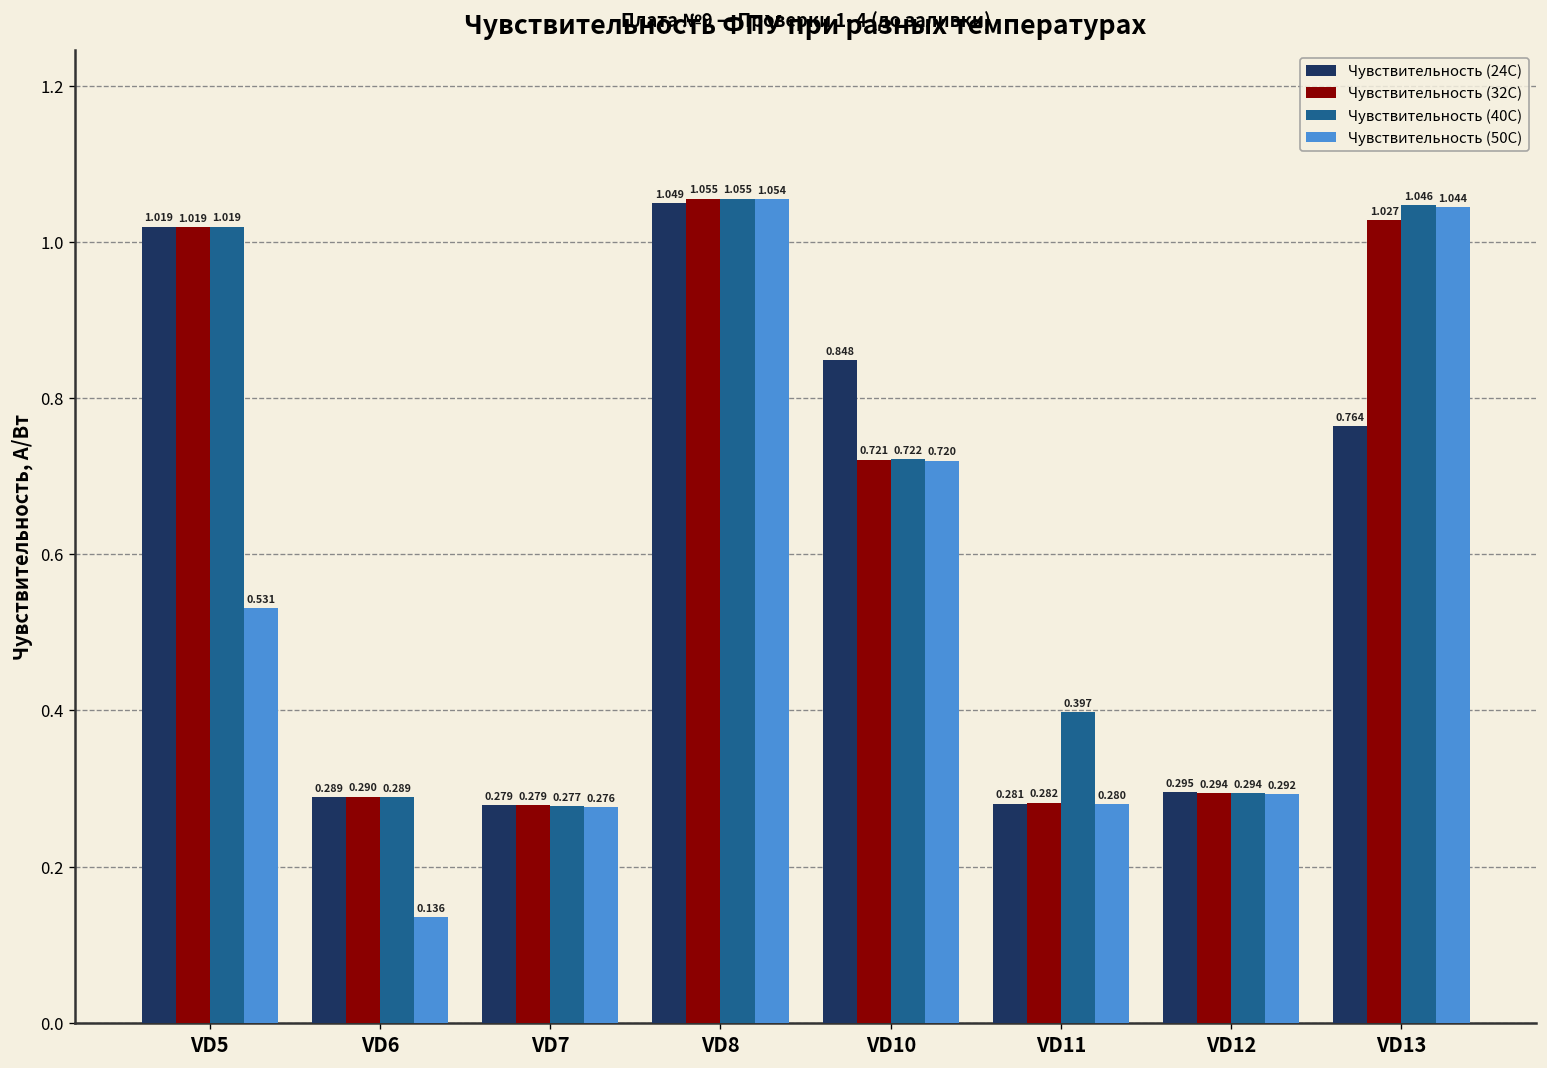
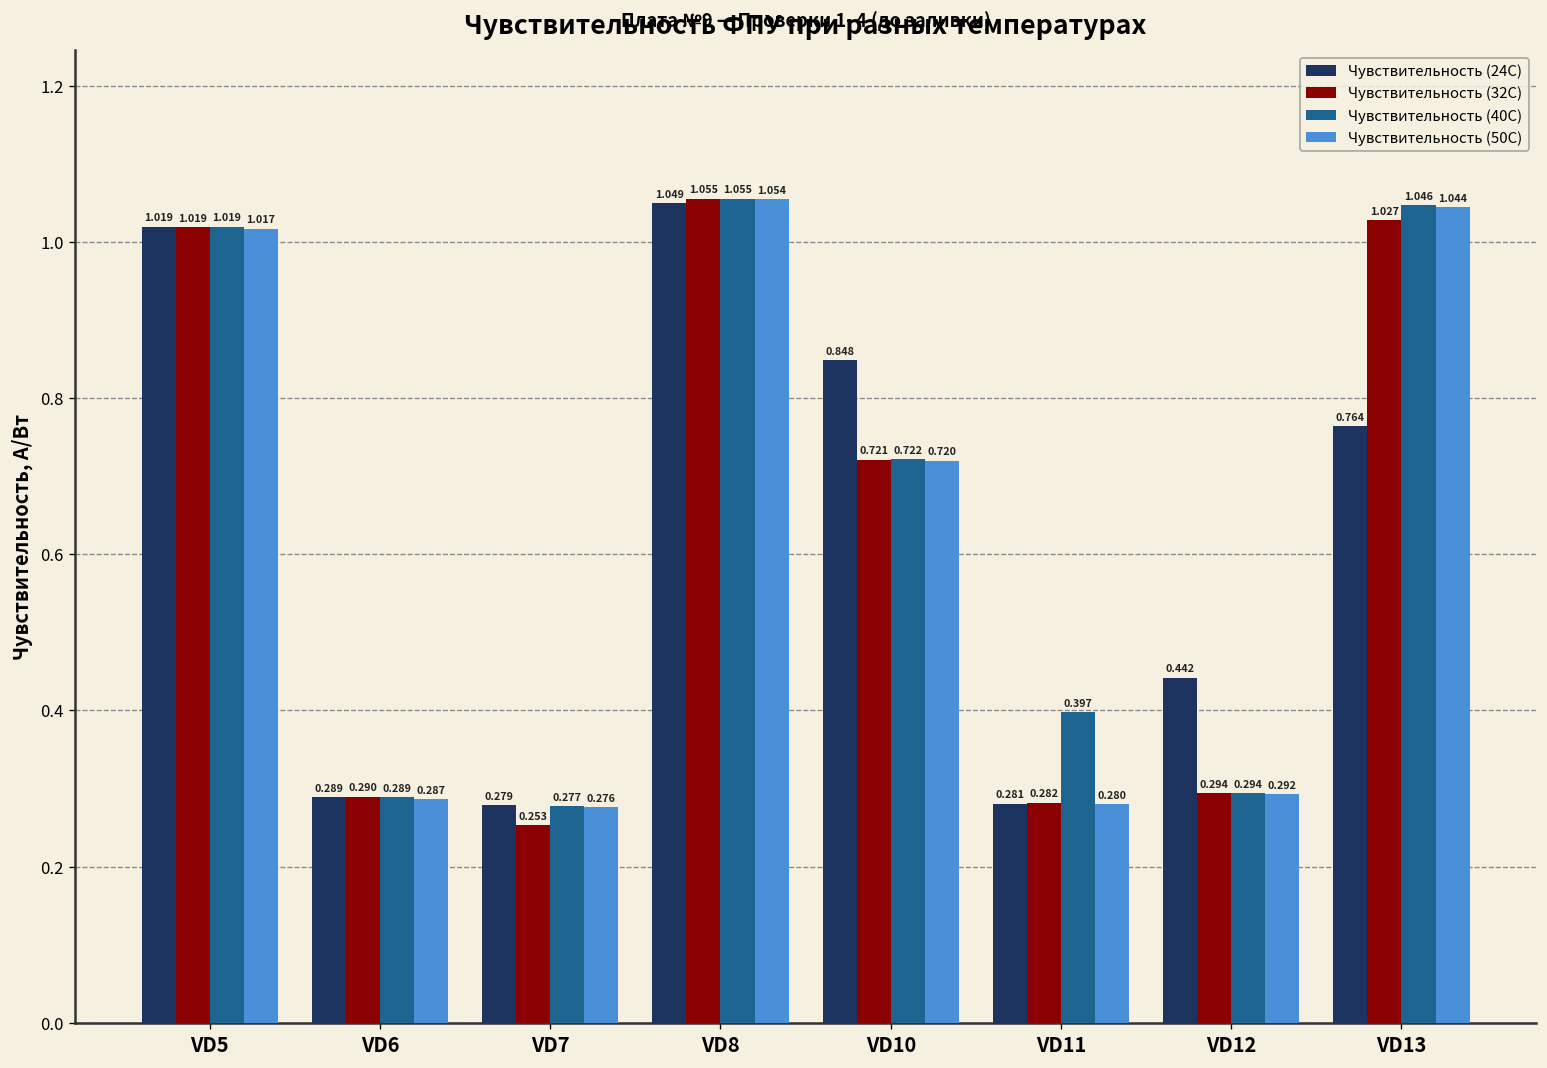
Чувствительность (50C), VD5: 0.531 -> 1.017
Чувствительность (50C), VD6: 0.136 -> 0.287
Чувствительность (32C), VD7: 0.279 -> 0.253
Чувствительность (24C), VD12: 0.295 -> 0.442
